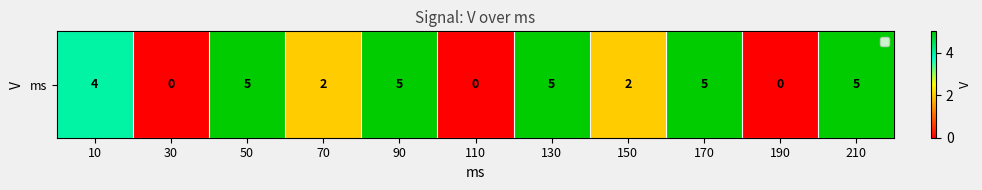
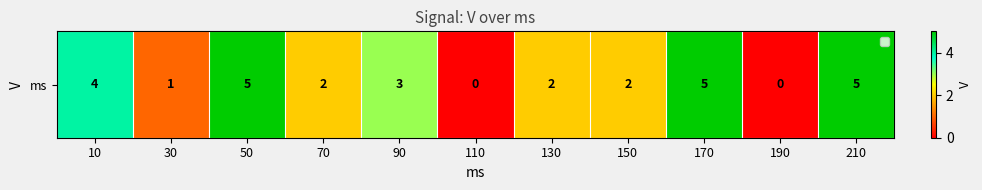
ms, 30: 0 -> 1
ms, 90: 5 -> 3
ms, 130: 5 -> 2
